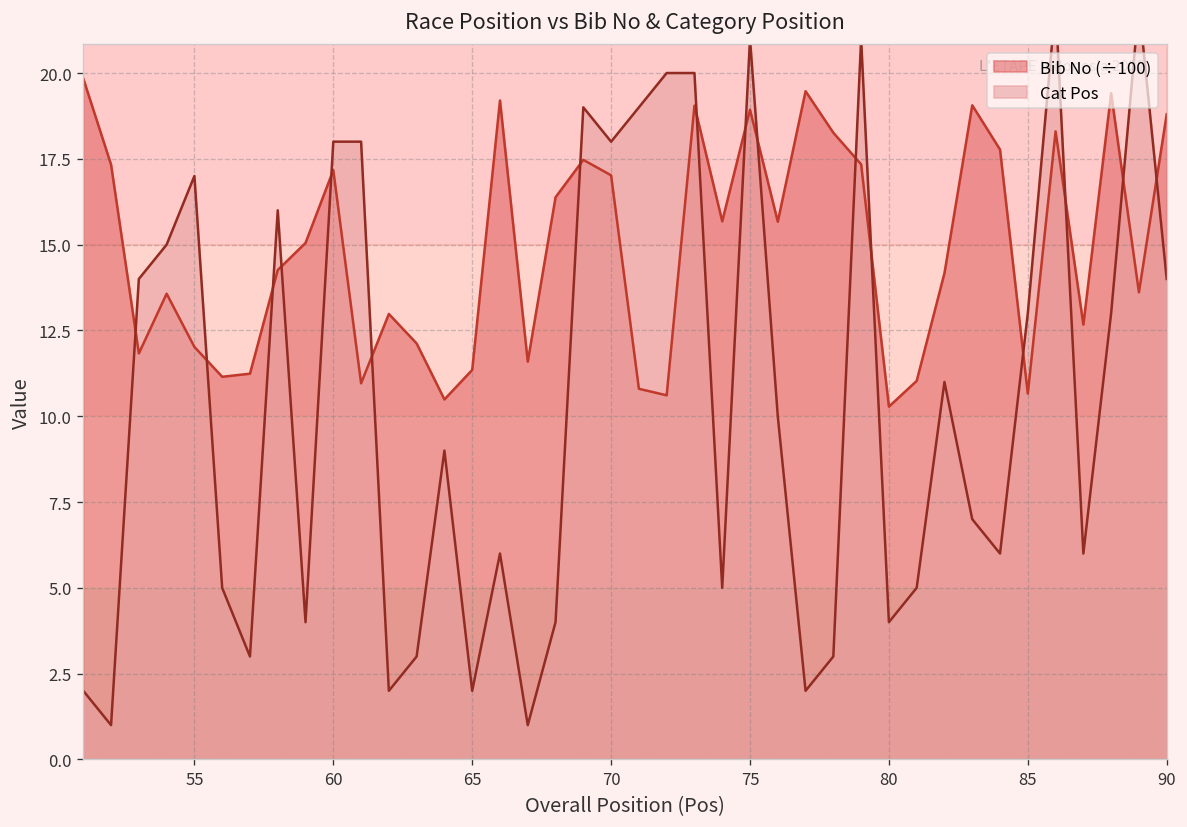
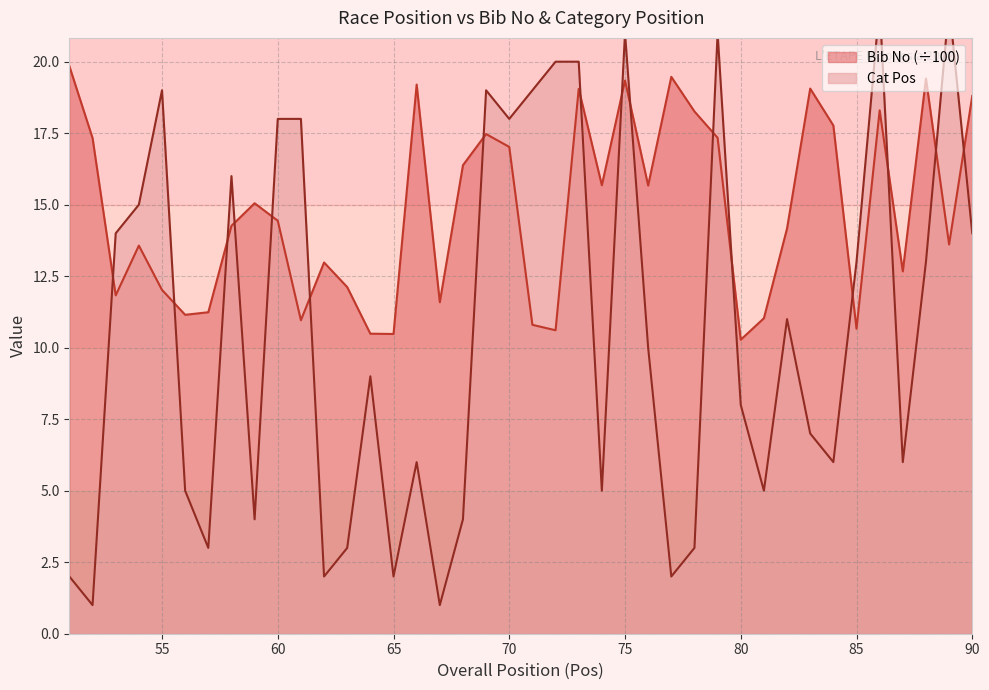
Cat Pos, 55: 17 -> 19
Bib No (÷100), 60: 17.2 -> 14.4
Bib No (÷100), 65: 11.4 -> 10.5
Bib No (÷100), 75: 18.9 -> 19.3
Cat Pos, 80: 4 -> 8
